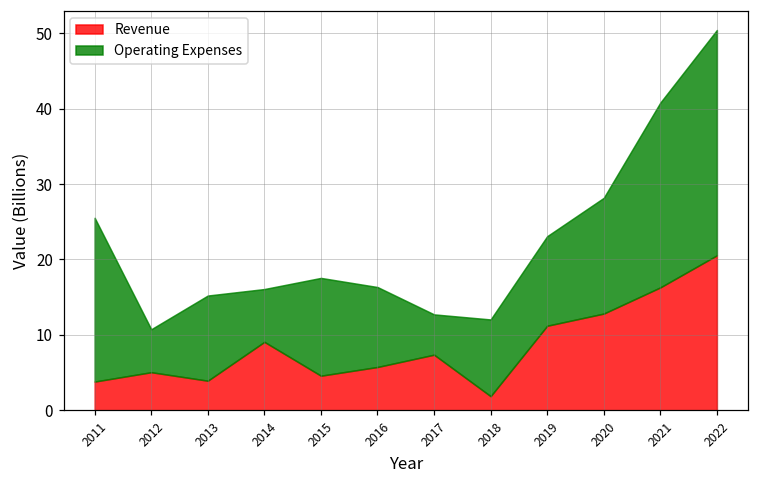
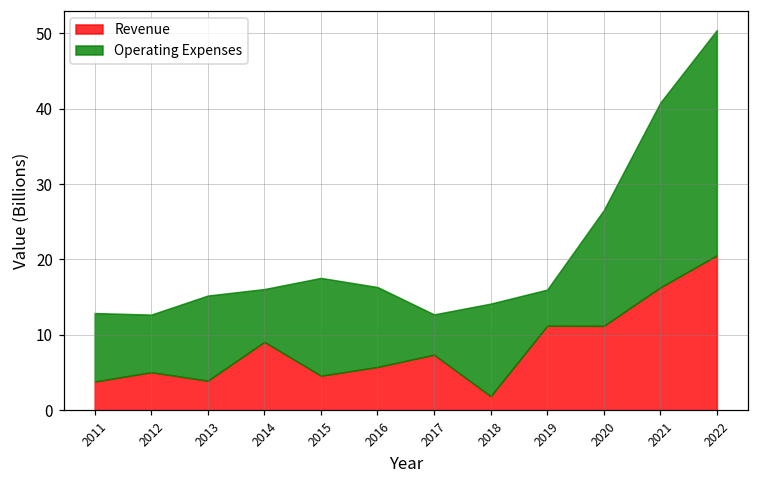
Operating Expenses, 2011: 22 -> 9
Operating Expenses, 2012: 6 -> 8
Operating Expenses, 2018: 10 -> 12
Operating Expenses, 2019: 12 -> 5
Revenue, 2020: 13 -> 11
